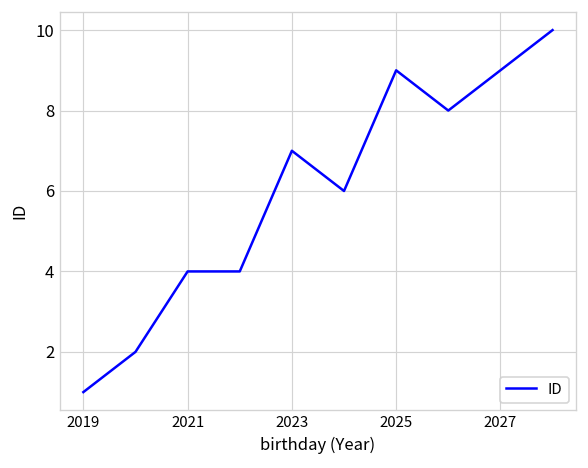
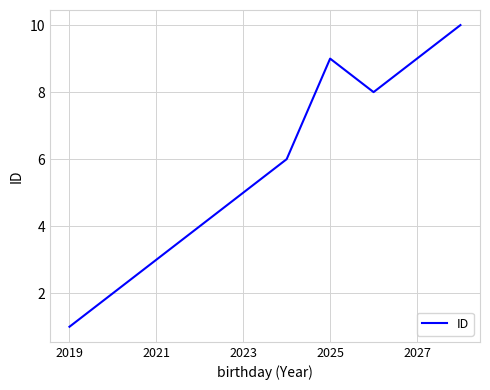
2021: 4 -> 3
2023: 7 -> 5
